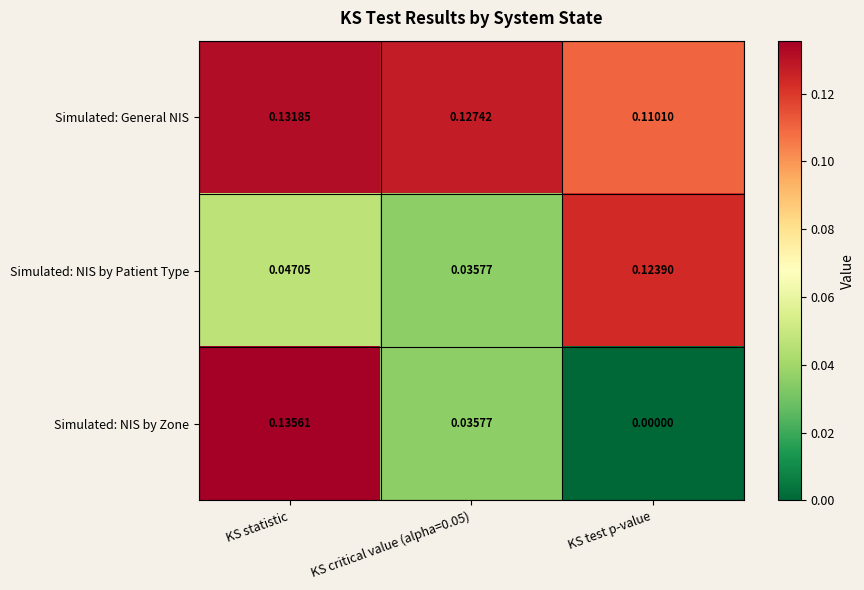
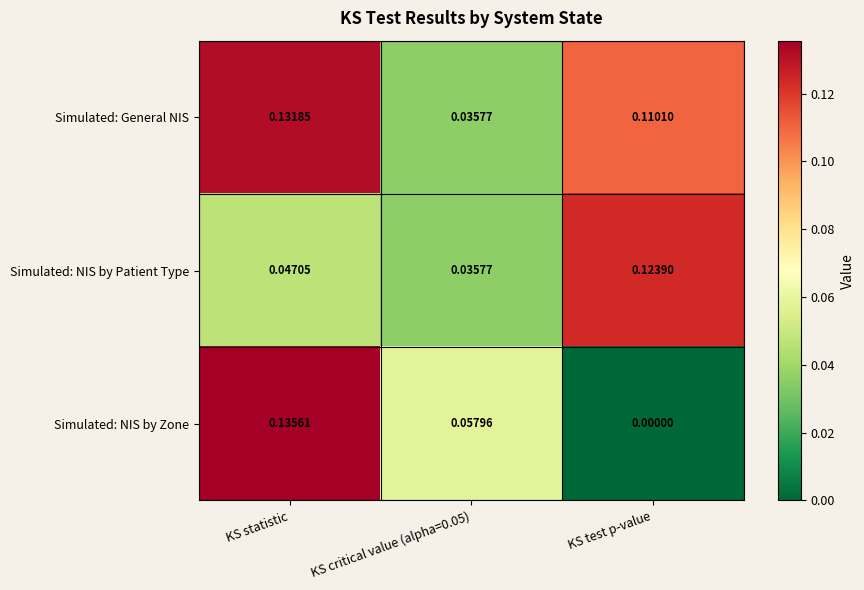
Simulated: General NIS, KS critical value (alpha=0.05): 0.12742 -> 0.03577
Simulated: NIS by Zone, KS critical value (alpha=0.05): 0.03577 -> 0.05796
